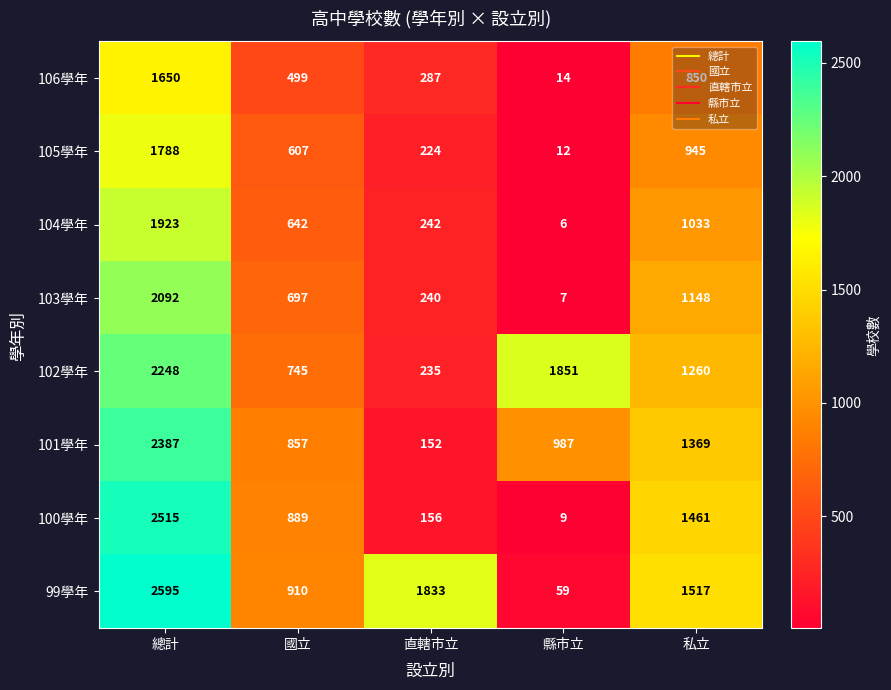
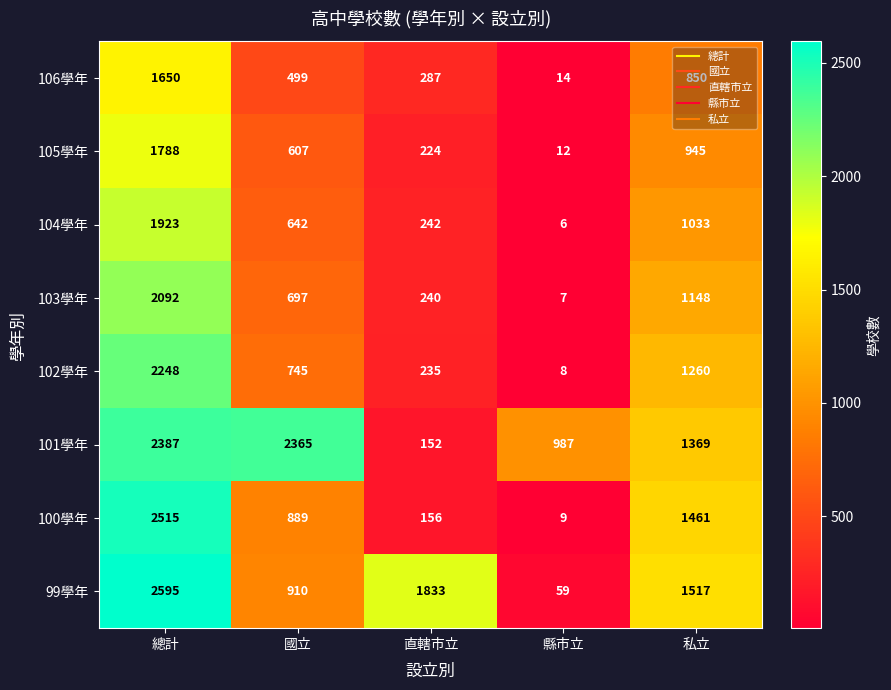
102學年, 縣市立: 1851 -> 8
101學年, 國立: 857 -> 2365
